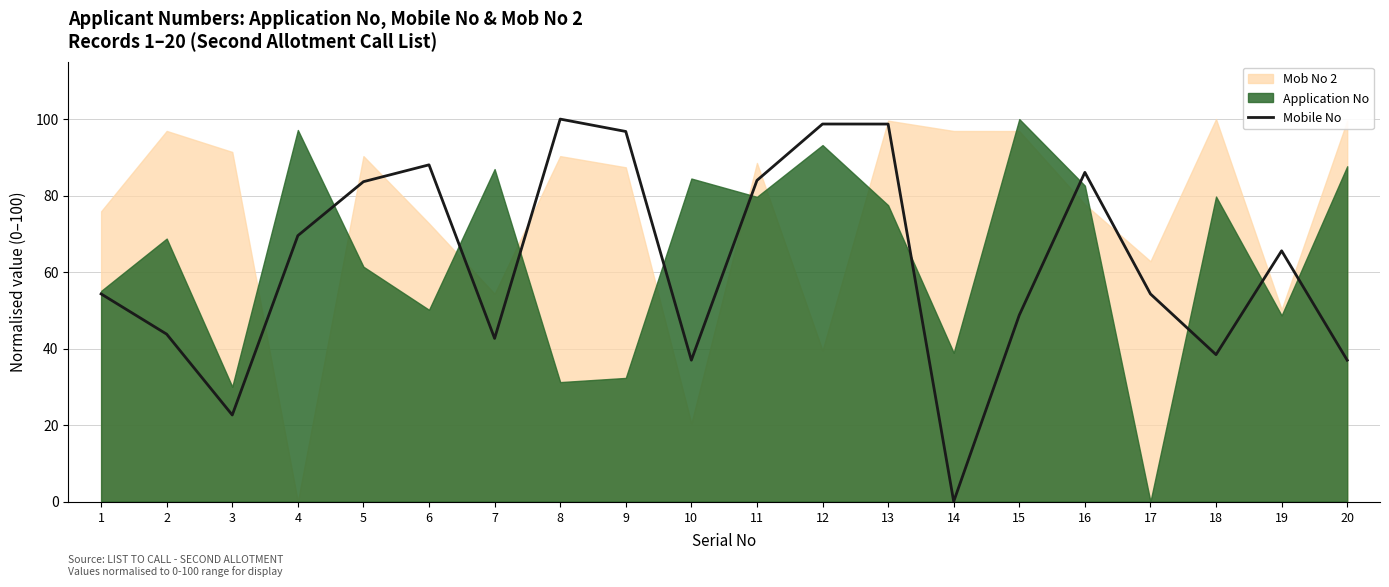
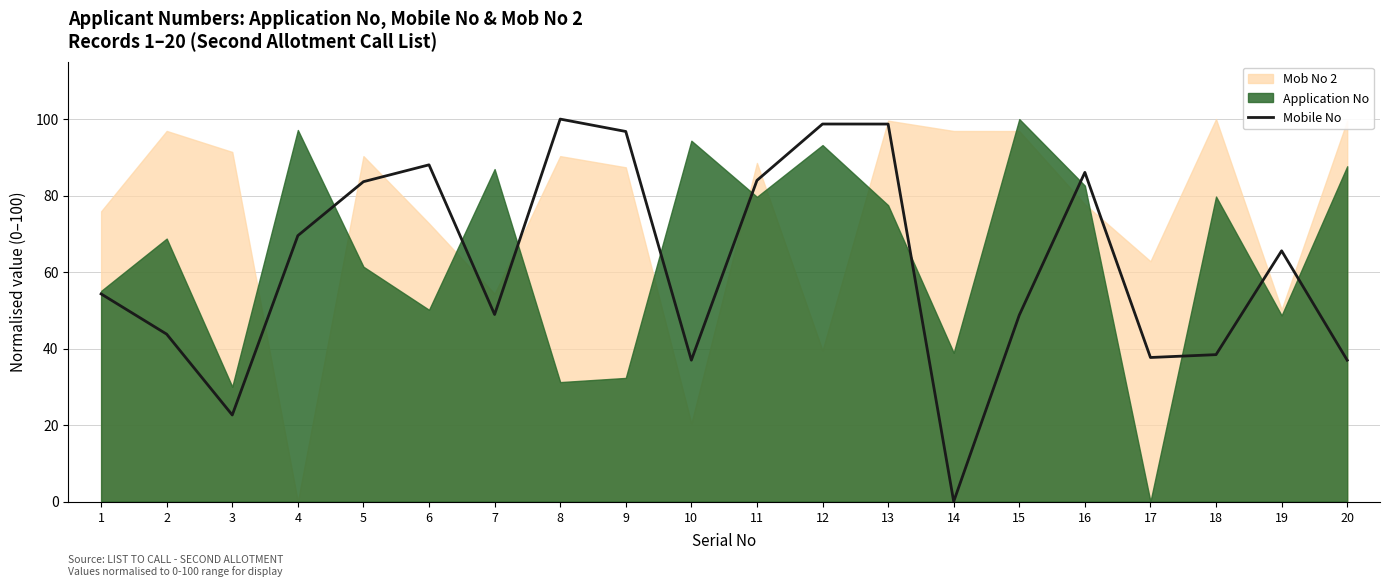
Mobile No, 7: 43 -> 49
Application No, 10: 84 -> 94
Mobile No, 17: 54 -> 38
